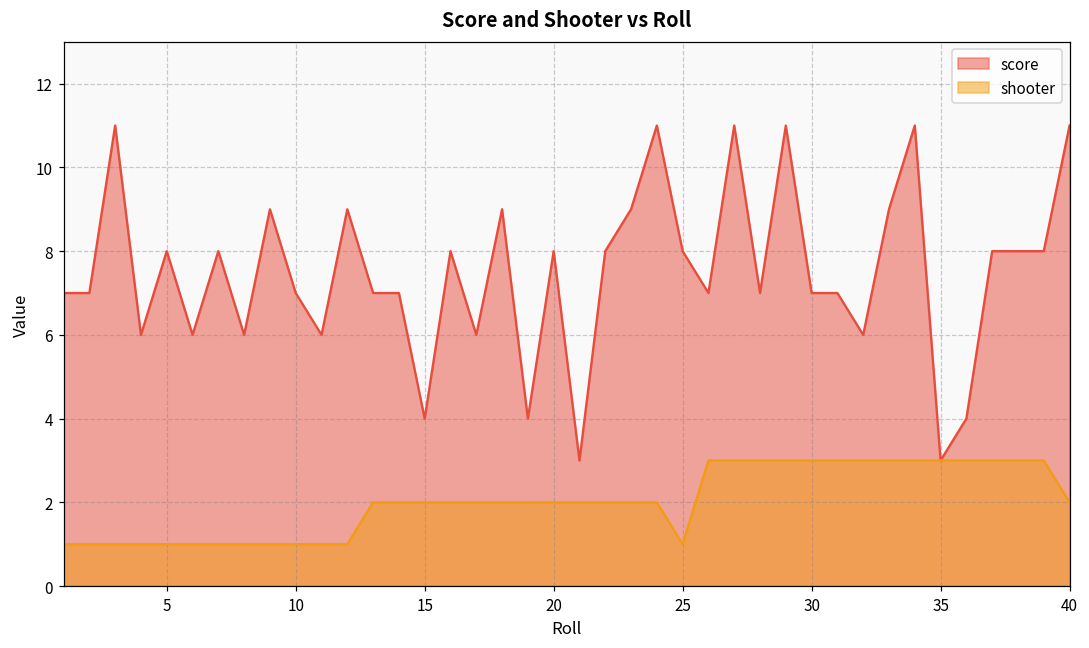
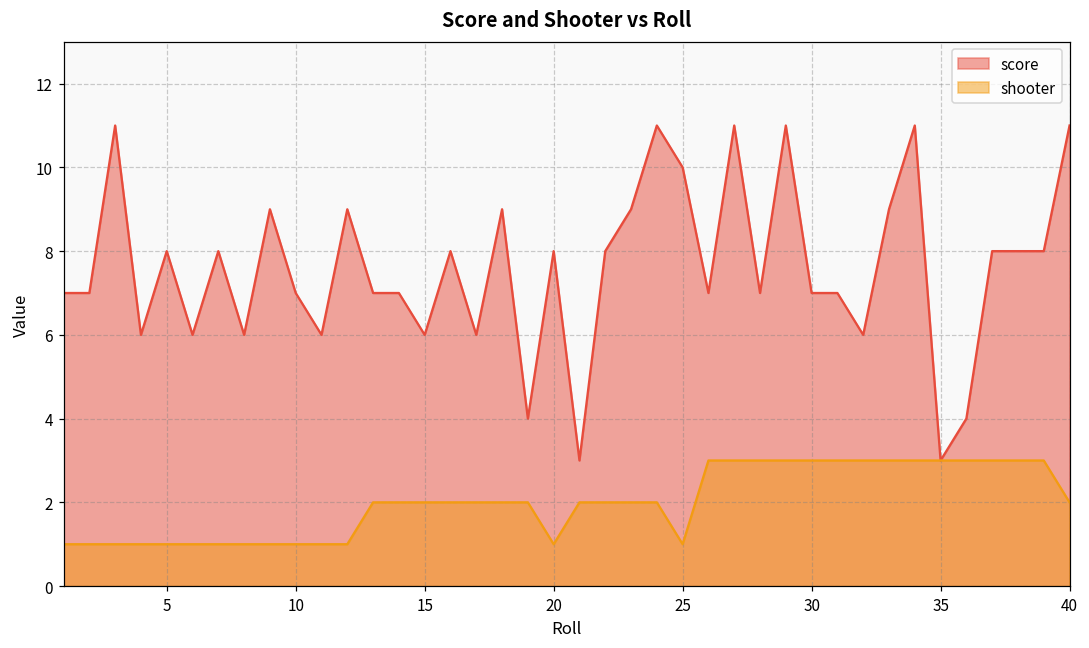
score, 15: 4 -> 6
shooter, 20: 2 -> 1
score, 25: 8 -> 10
